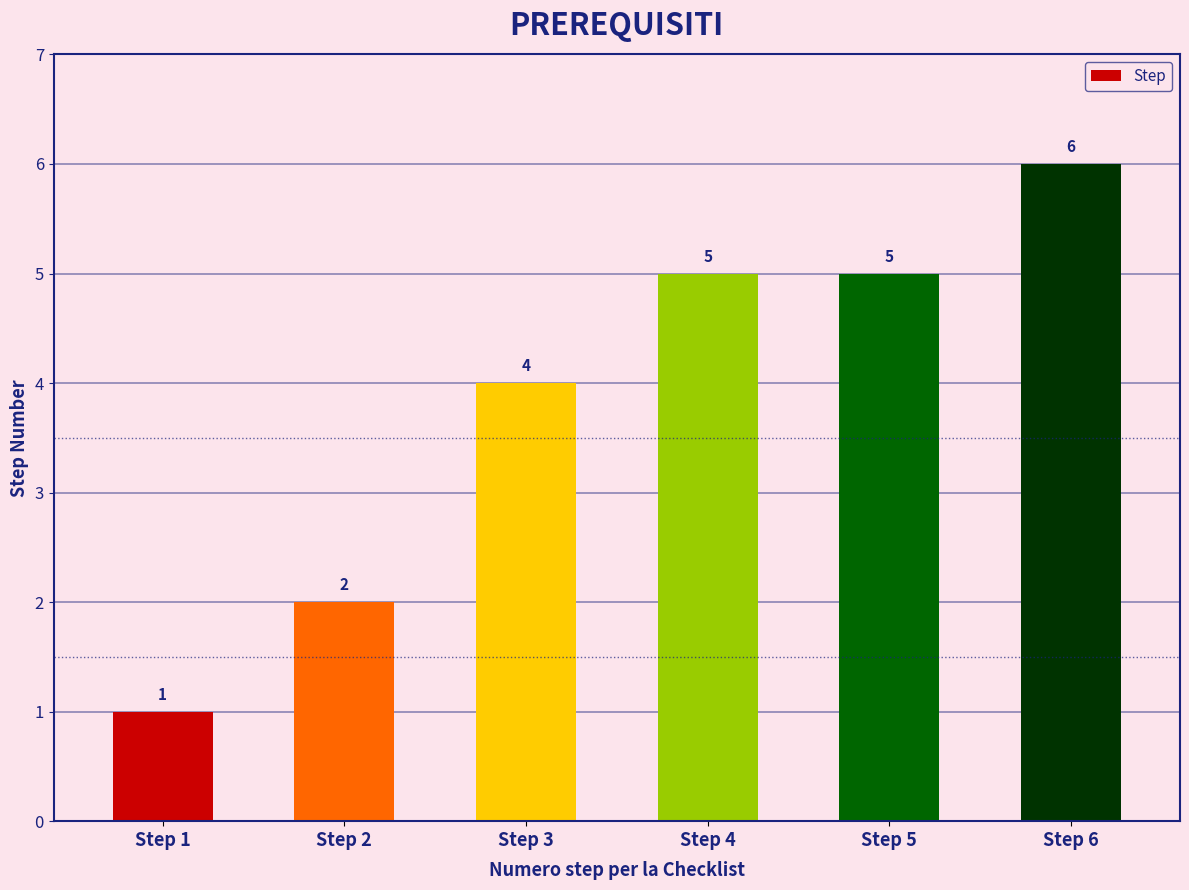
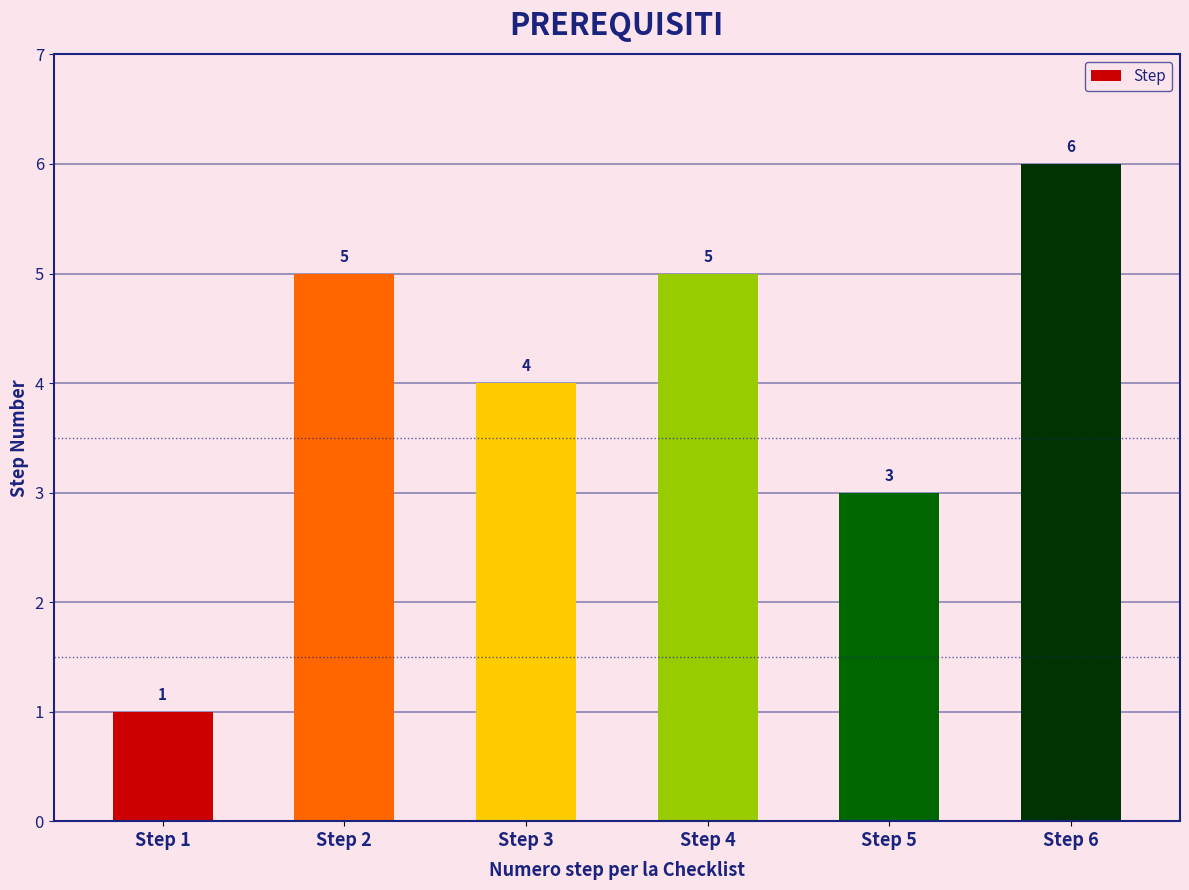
Step 2: 2 -> 5
Step 5: 5 -> 3
